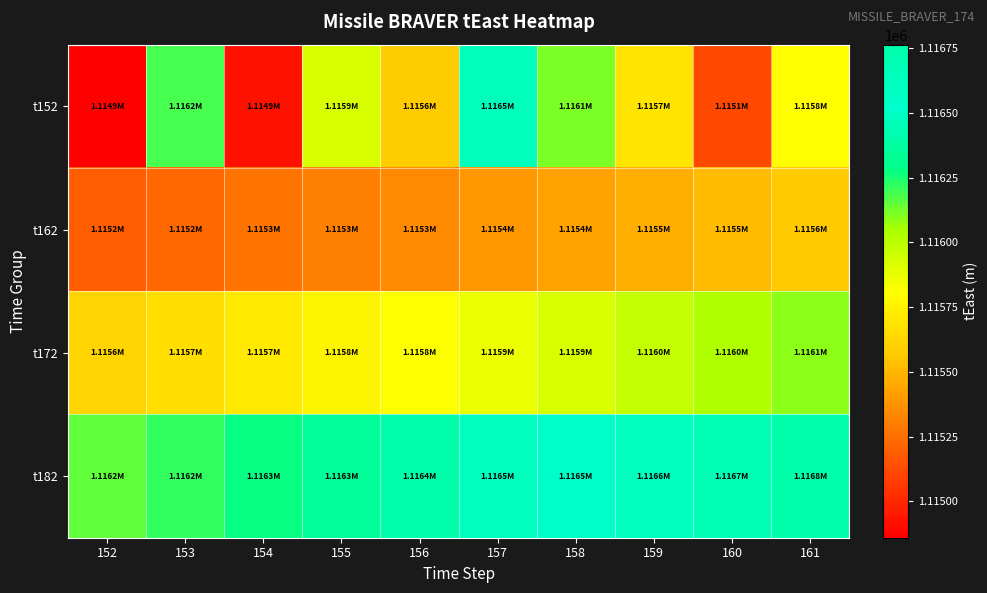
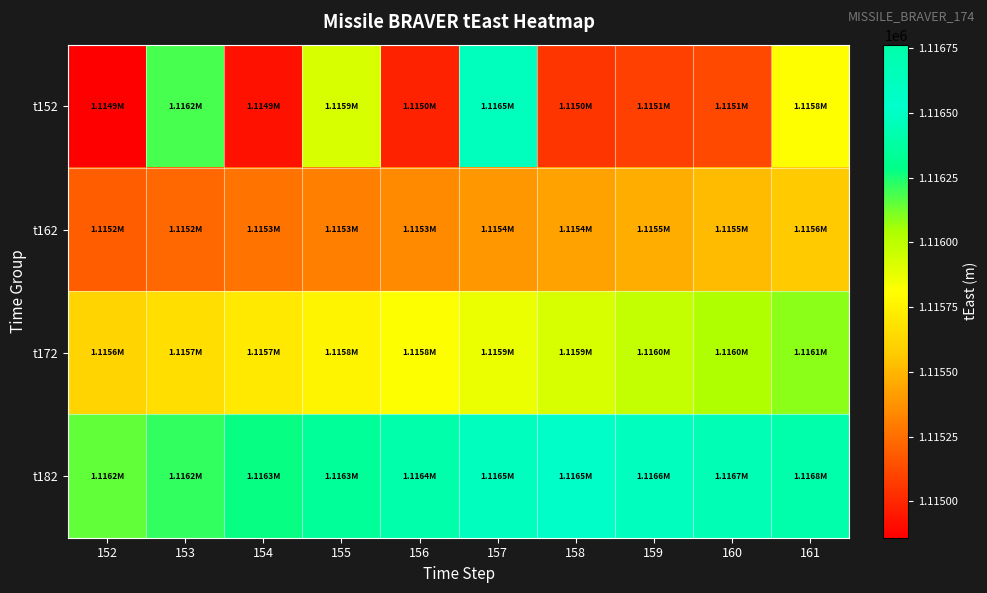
t152, 156: 1.1156M -> 1.1150M
t152, 158: 1.1161M -> 1.1150M
t152, 159: 1.1157M -> 1.1151M
